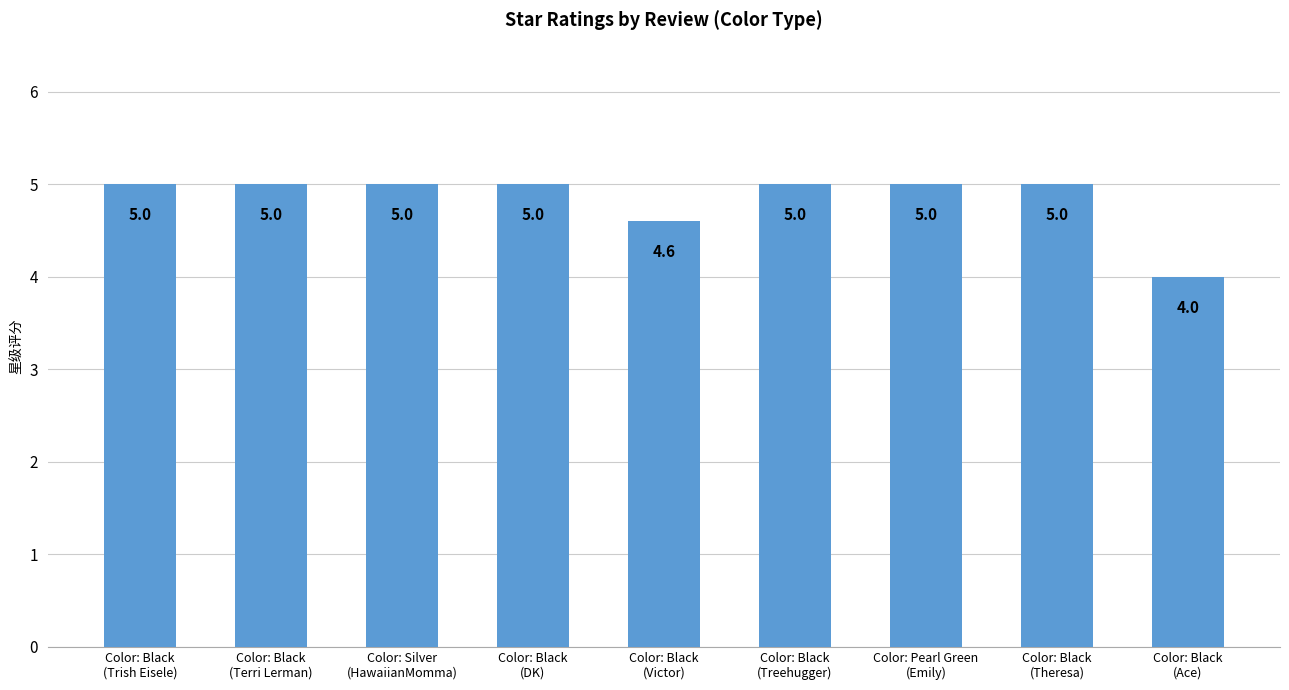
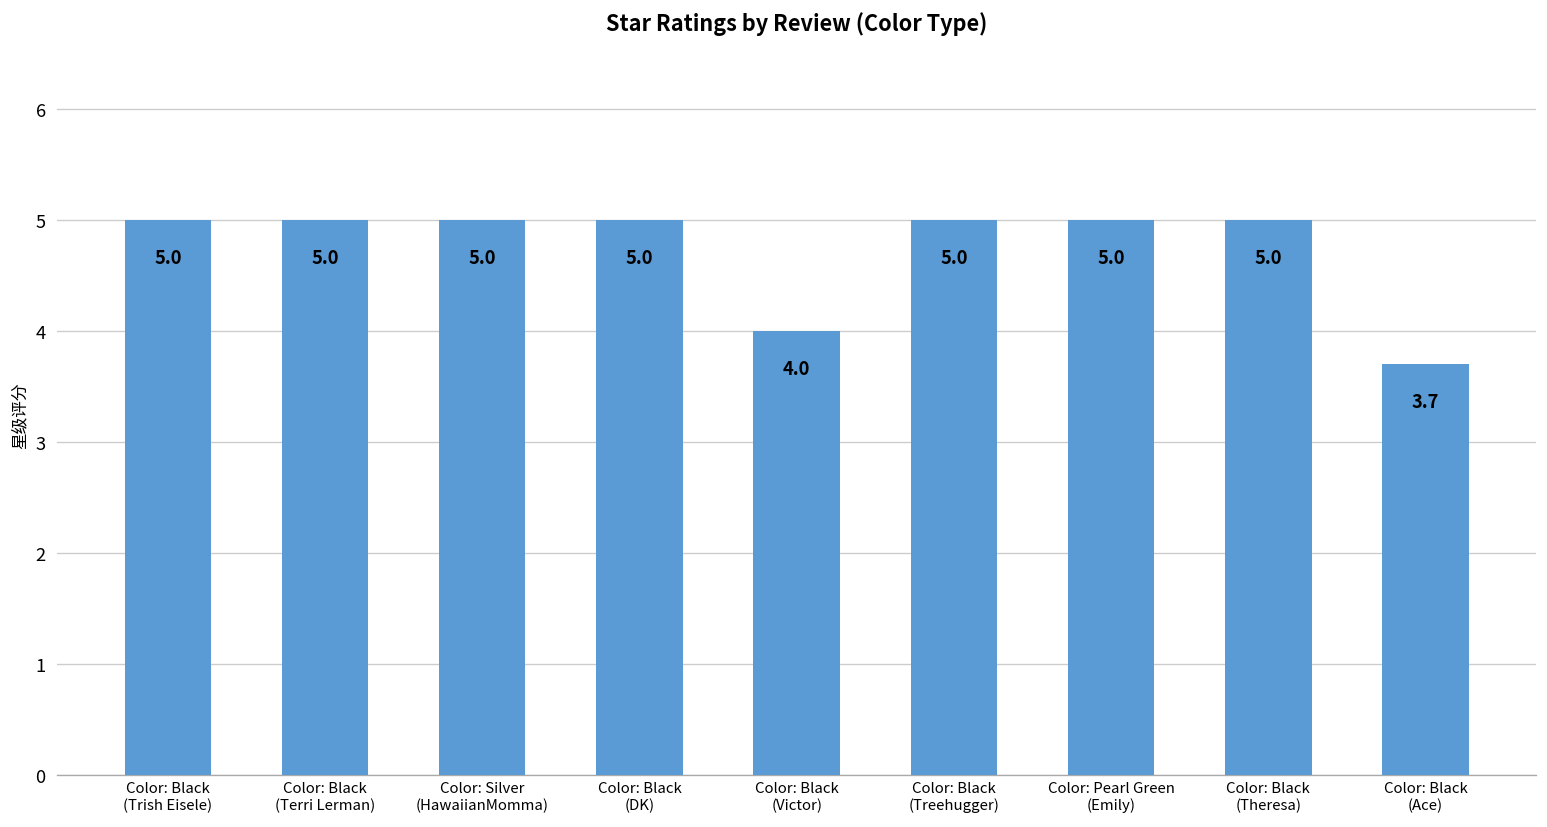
Color: Black (Victor): 4.6 -> 4.0
Color: Black (Ace): 4.0 -> 3.7
